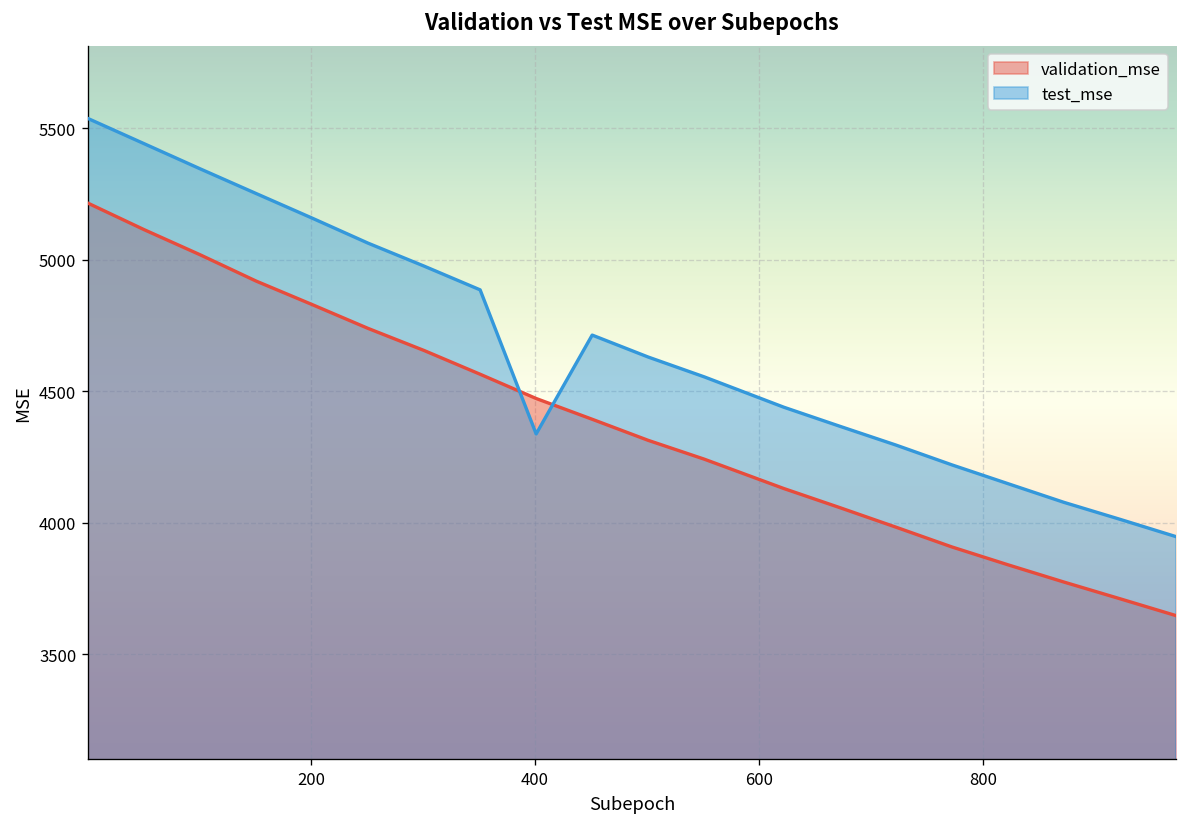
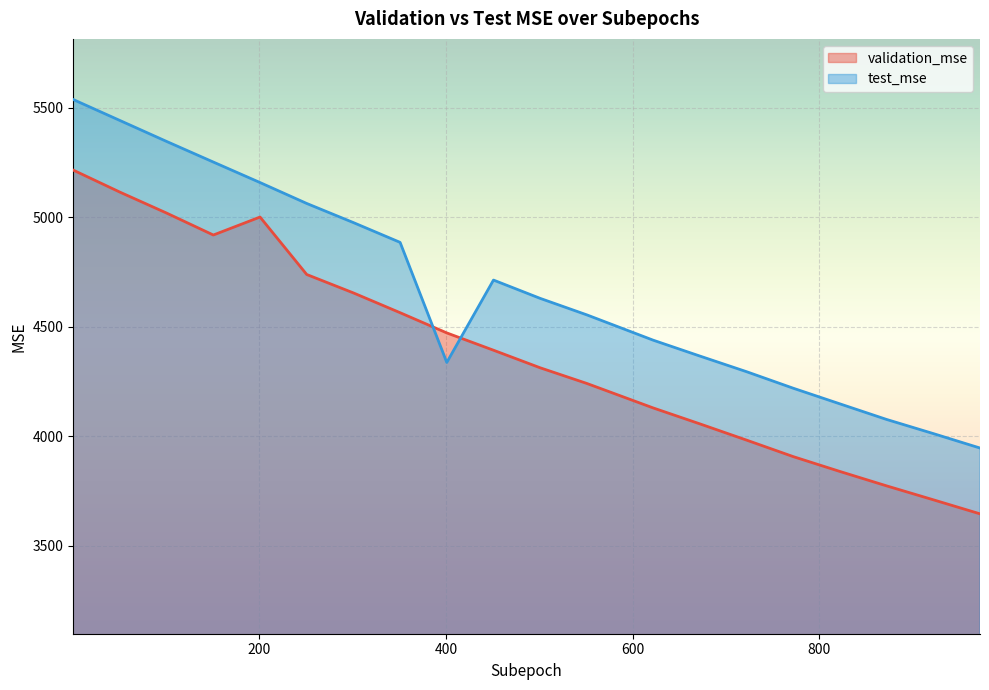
validation_mse, 200: 4830 -> 5000
